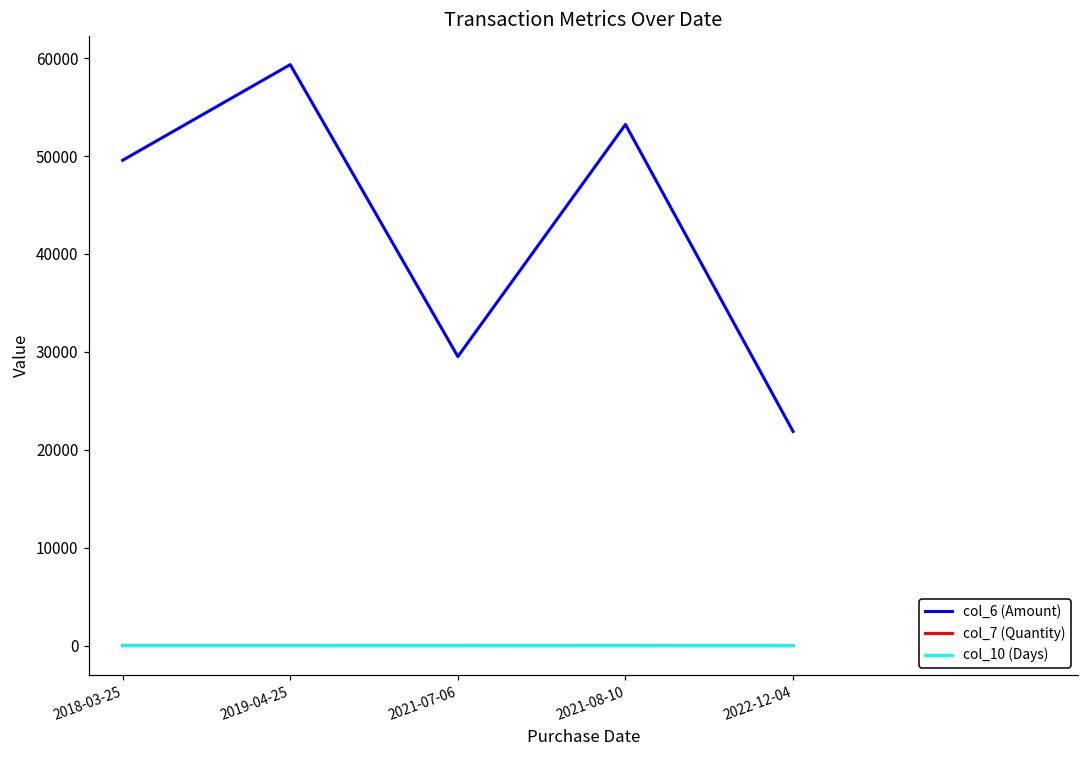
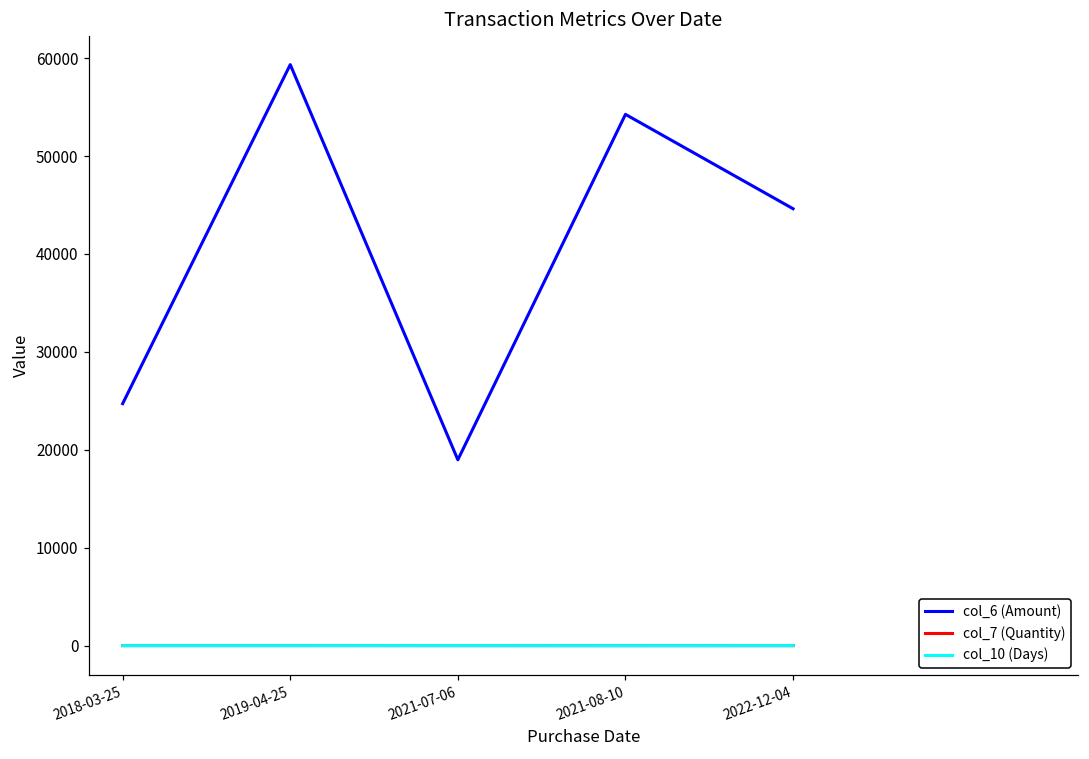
col_6 (Amount), 2018-03-25: 50000 -> 25000
col_6 (Amount), 2021-07-06: 30000 -> 19000
col_6 (Amount), 2021-08-10: 53000 -> 54000
col_6 (Amount), 2022-12-04: 22000 -> 45000
